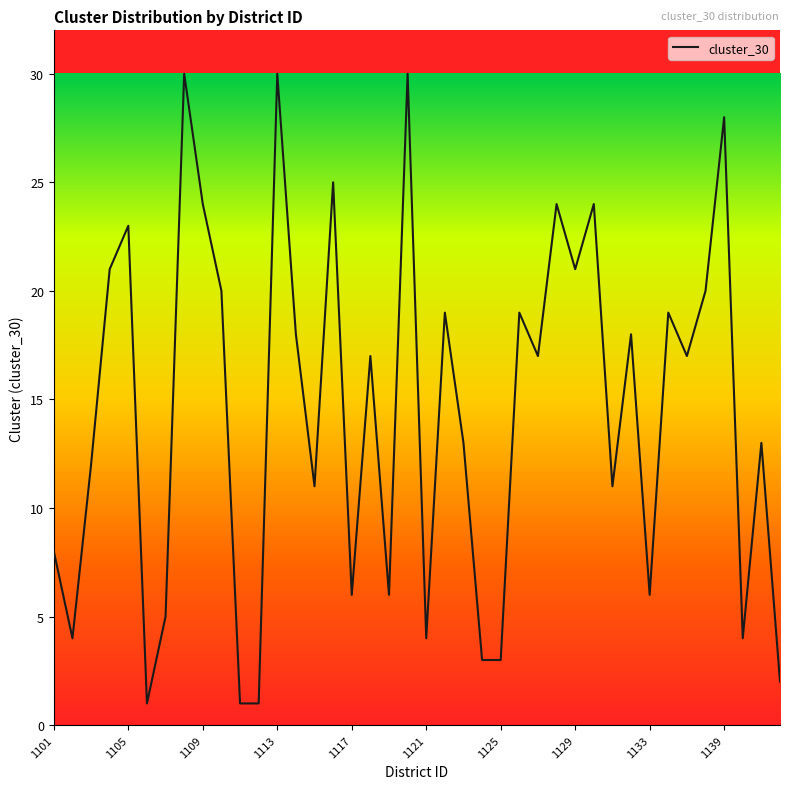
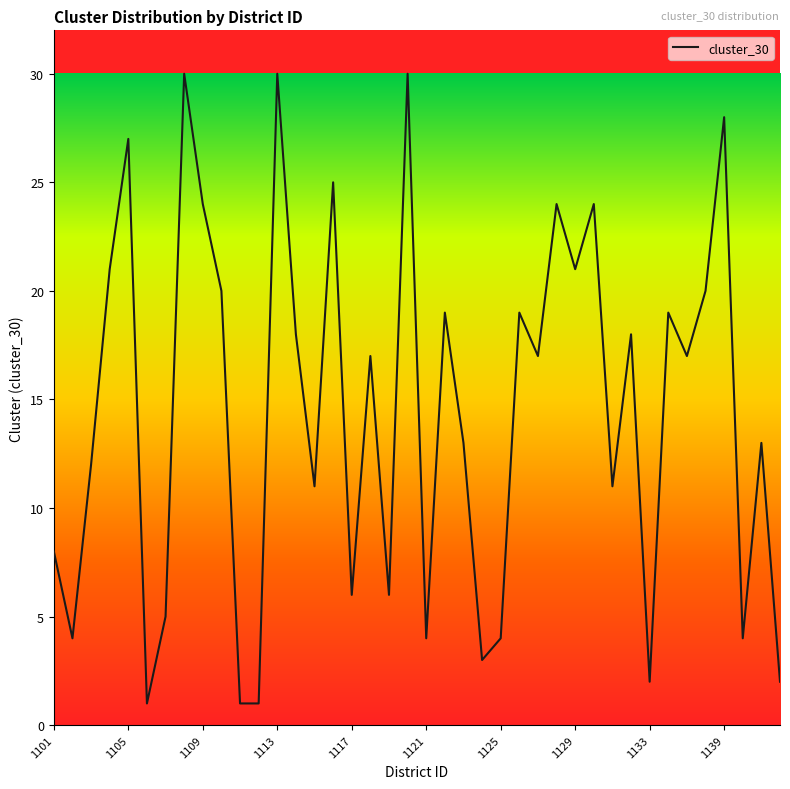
1105: 23 -> 27
1125: 3 -> 4
1133: 6 -> 2
